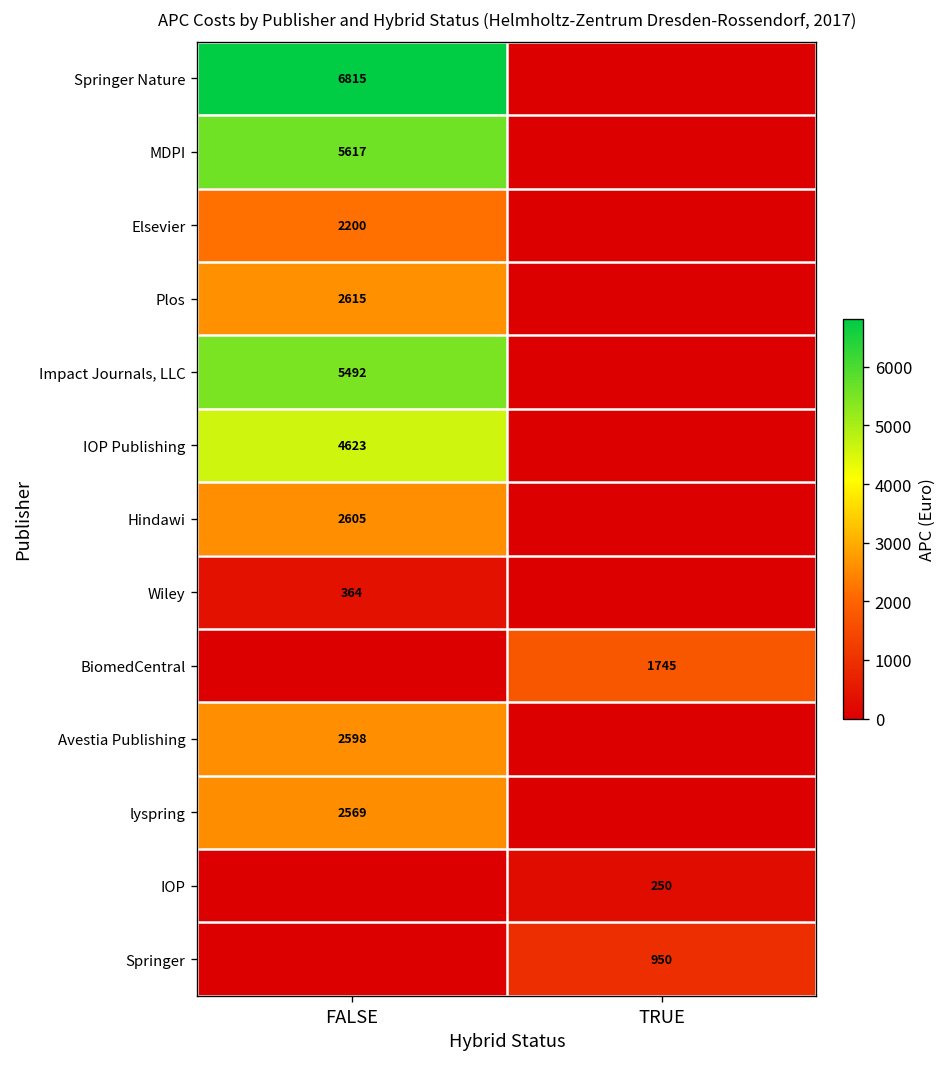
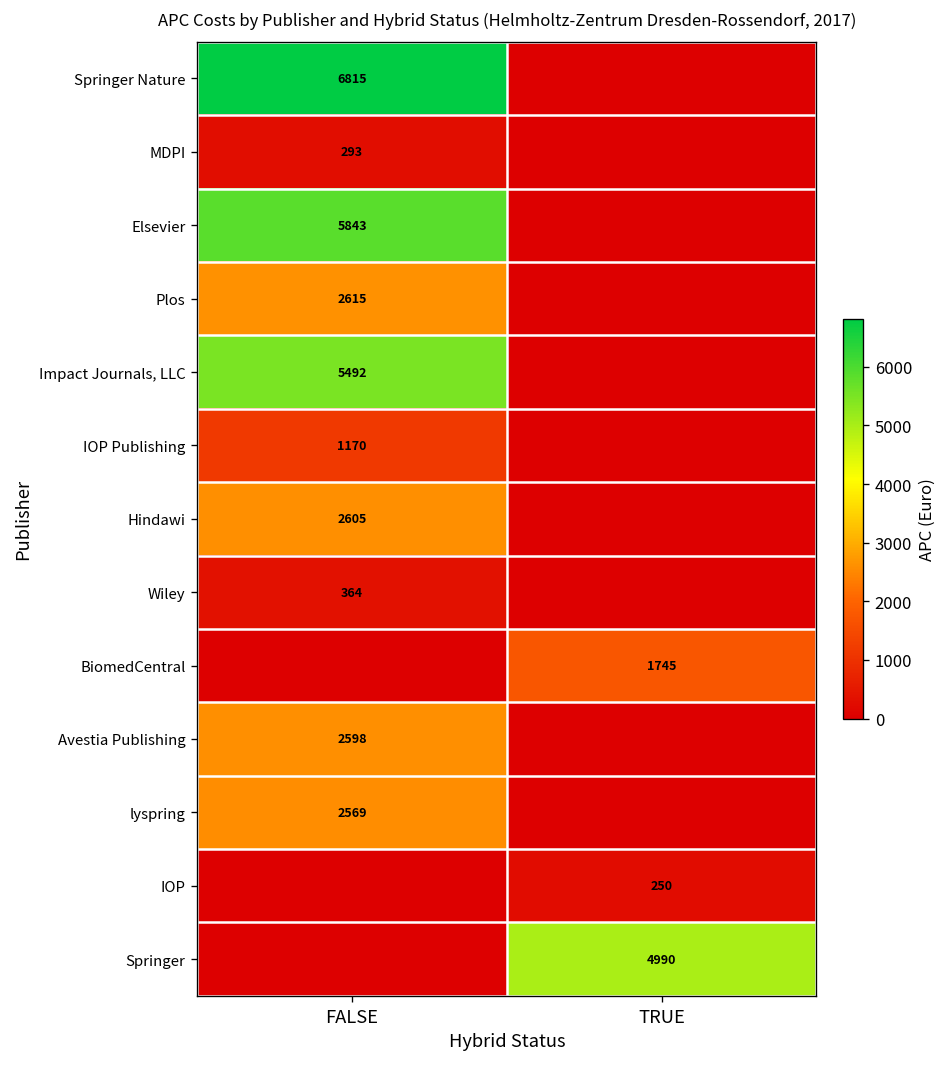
MDPI, FALSE: 5617 -> 293
Elsevier, FALSE: 2200 -> 5843
IOP Publishing, FALSE: 4623 -> 1170
Springer, TRUE: 950 -> 4990
